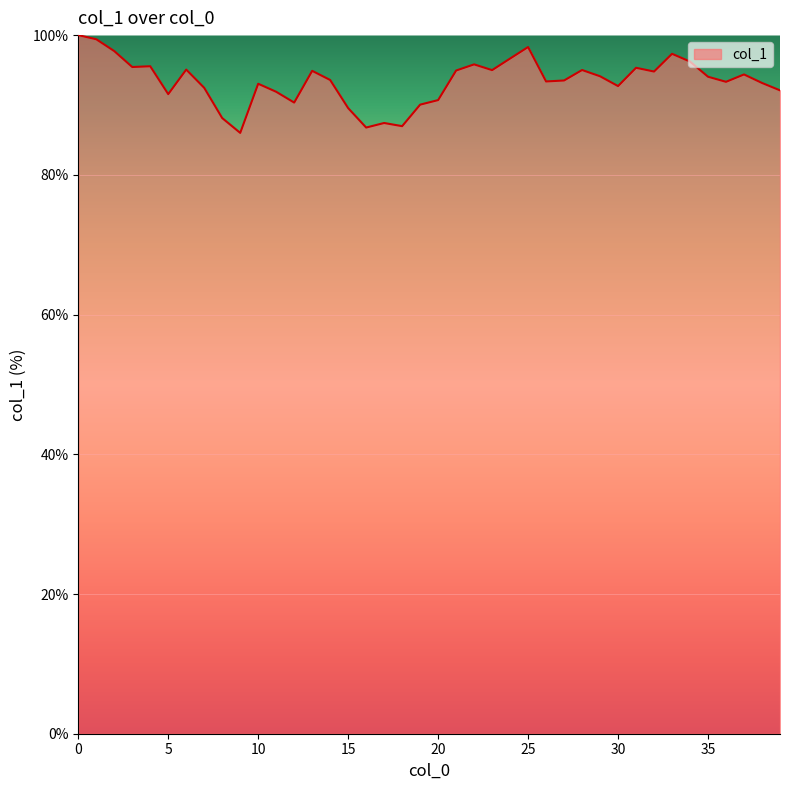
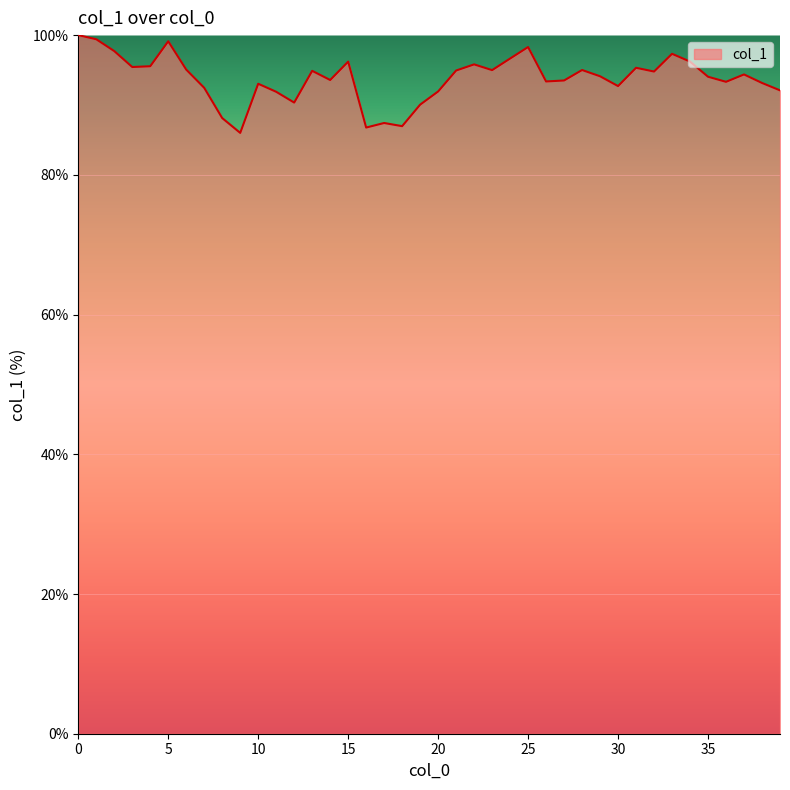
5: 92% -> 99%
15: 90% -> 96%
20: 91% -> 92%
